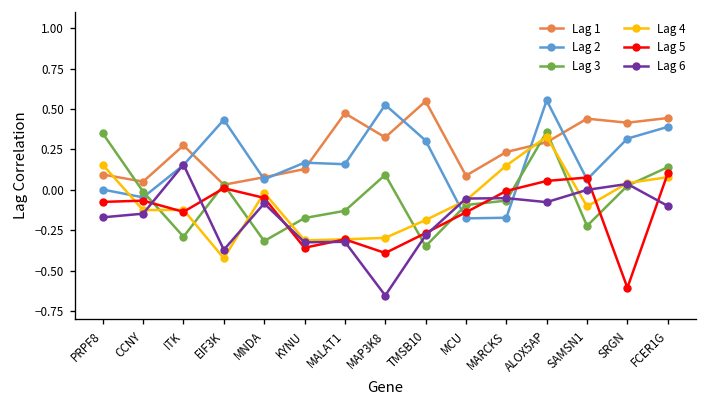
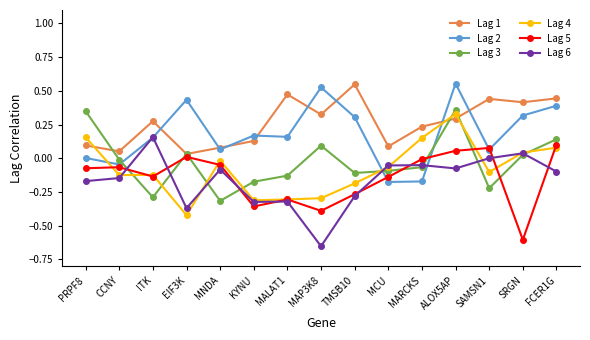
Lag 3, TMSB10: -0.35 -> -0.11
